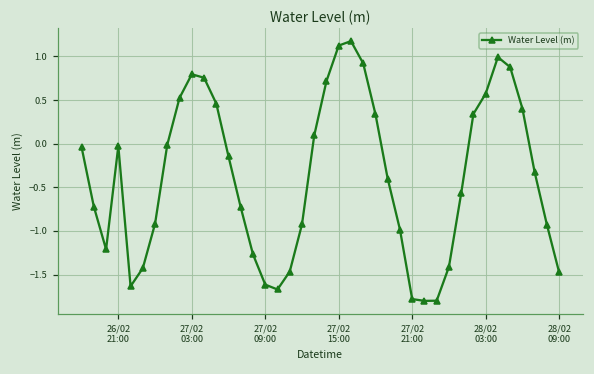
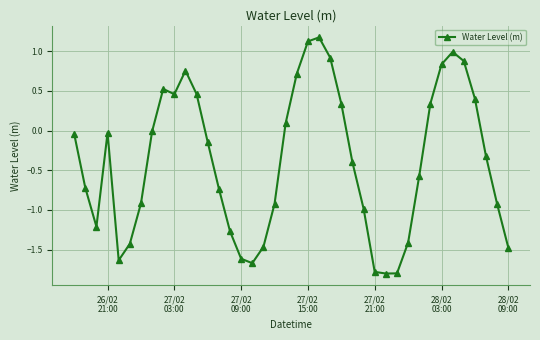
27/02 03:00: 0.8 -> 0.5
28/02 03:00: 0.6 -> 0.8
